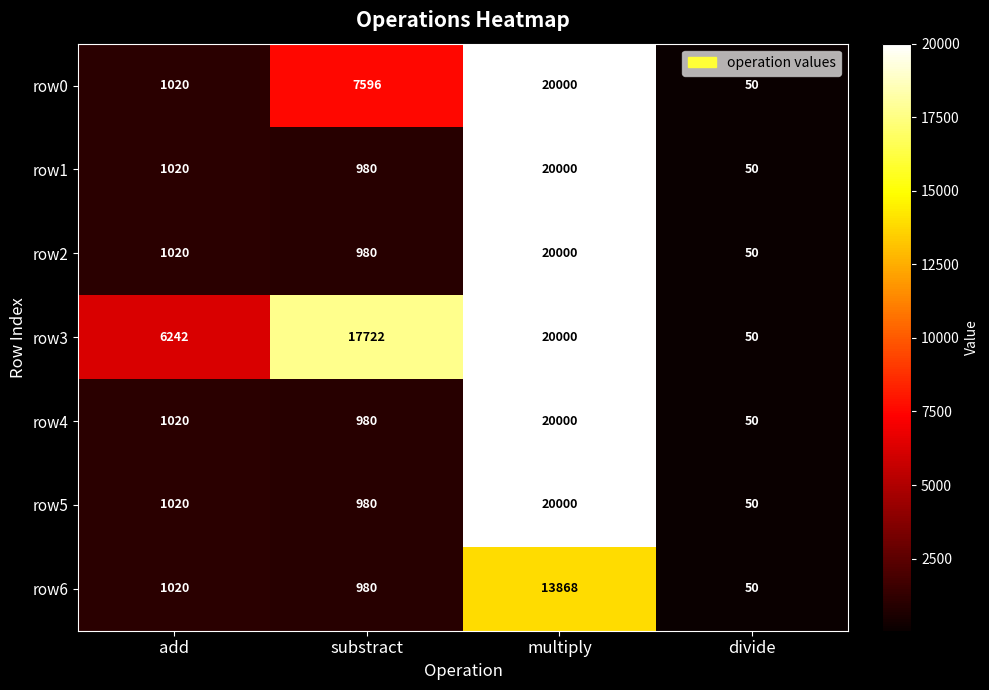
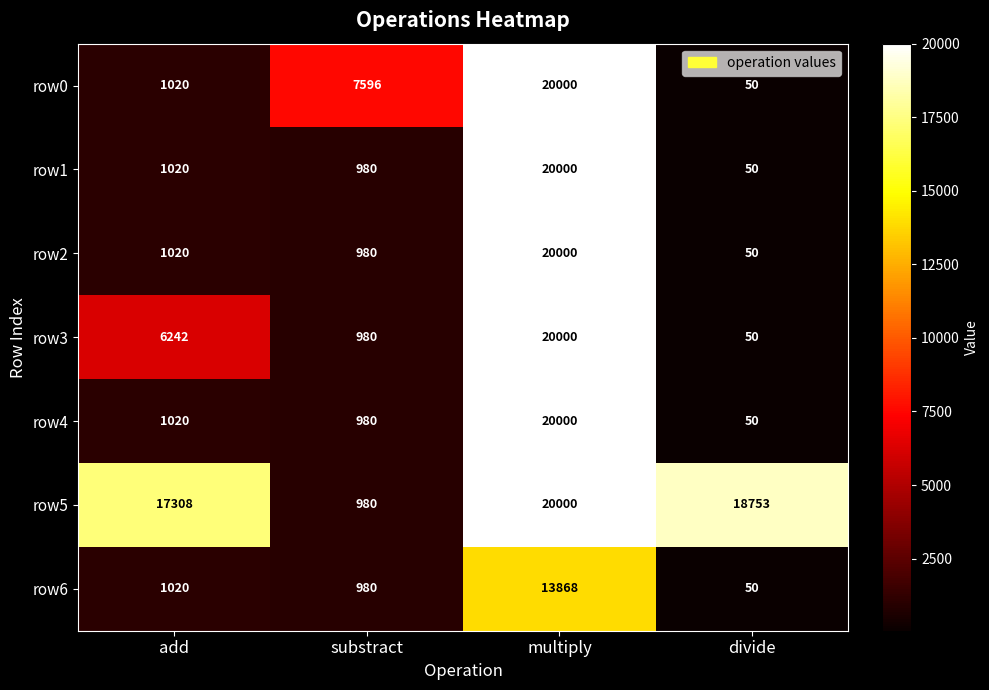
row3, substract: 17722 -> 980
row5, add: 1020 -> 17308
row5, divide: 50 -> 18753
